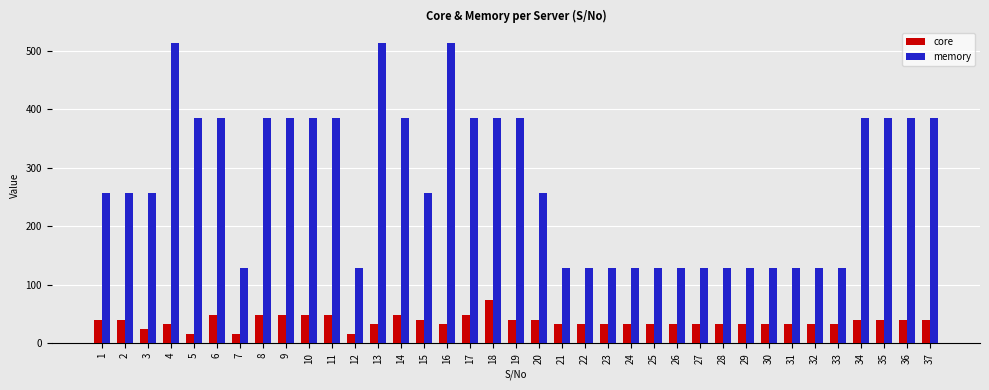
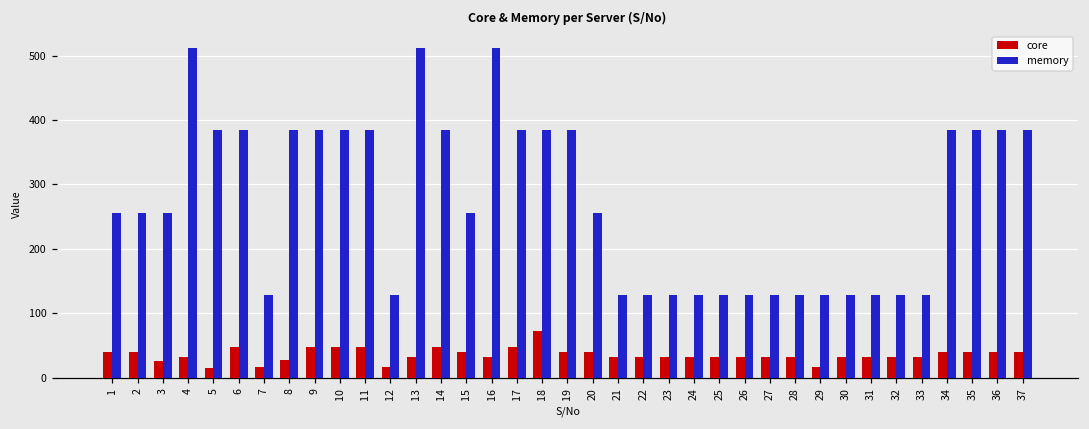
core, 8: 50 -> 30
core, 29: 30 -> 20
